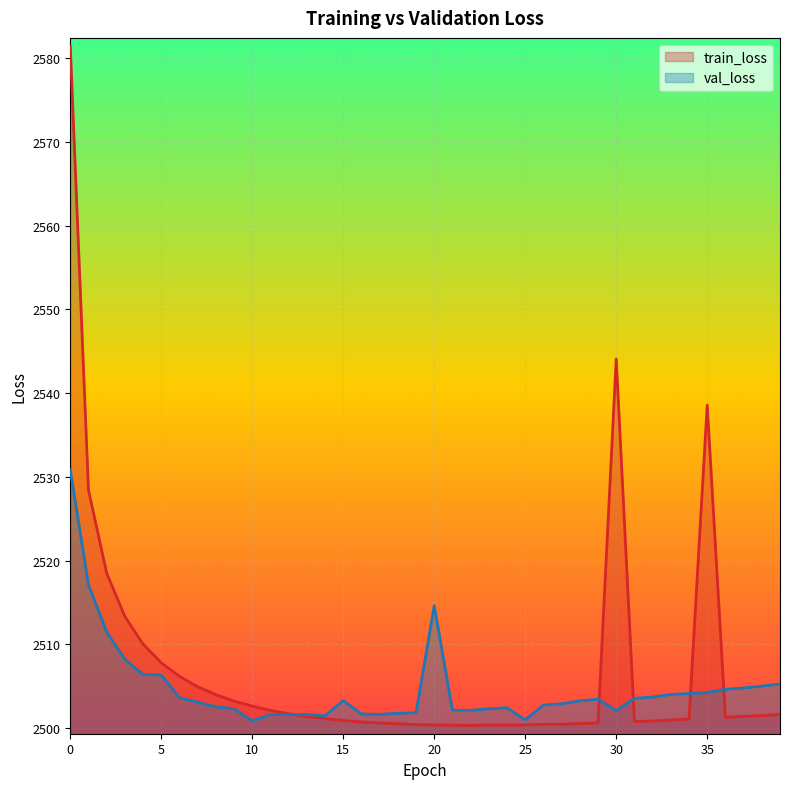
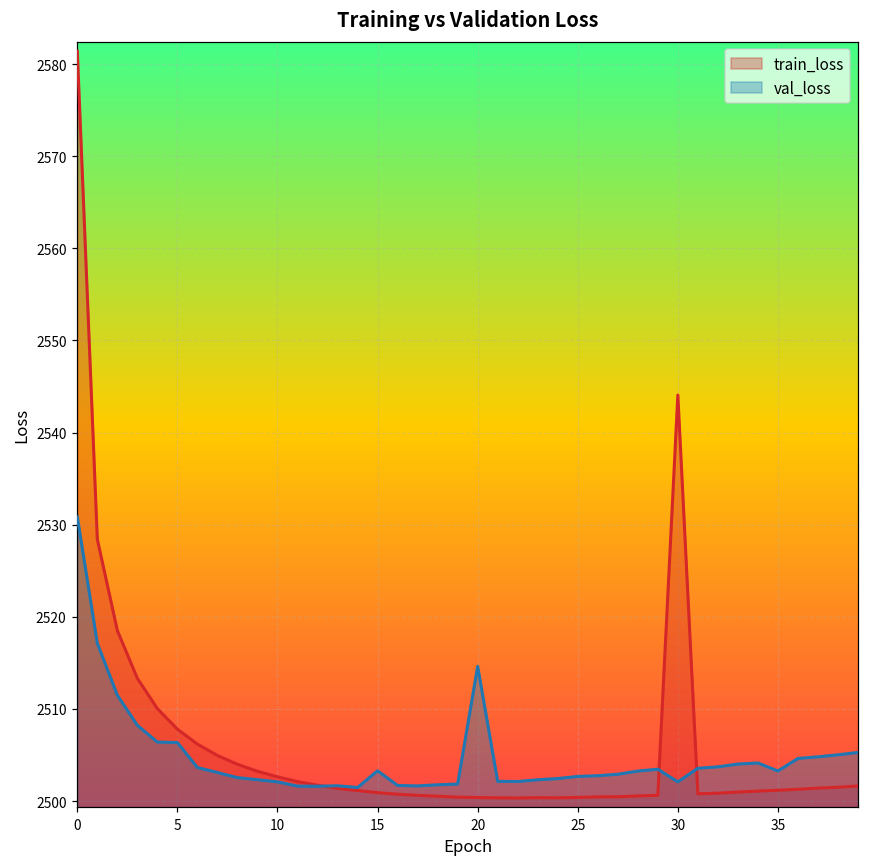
val_loss, 10: 2501 -> 2502
val_loss, 25: 2501 -> 2503
train_loss, 35: 2539 -> 2501
val_loss, 35: 2504 -> 2503
